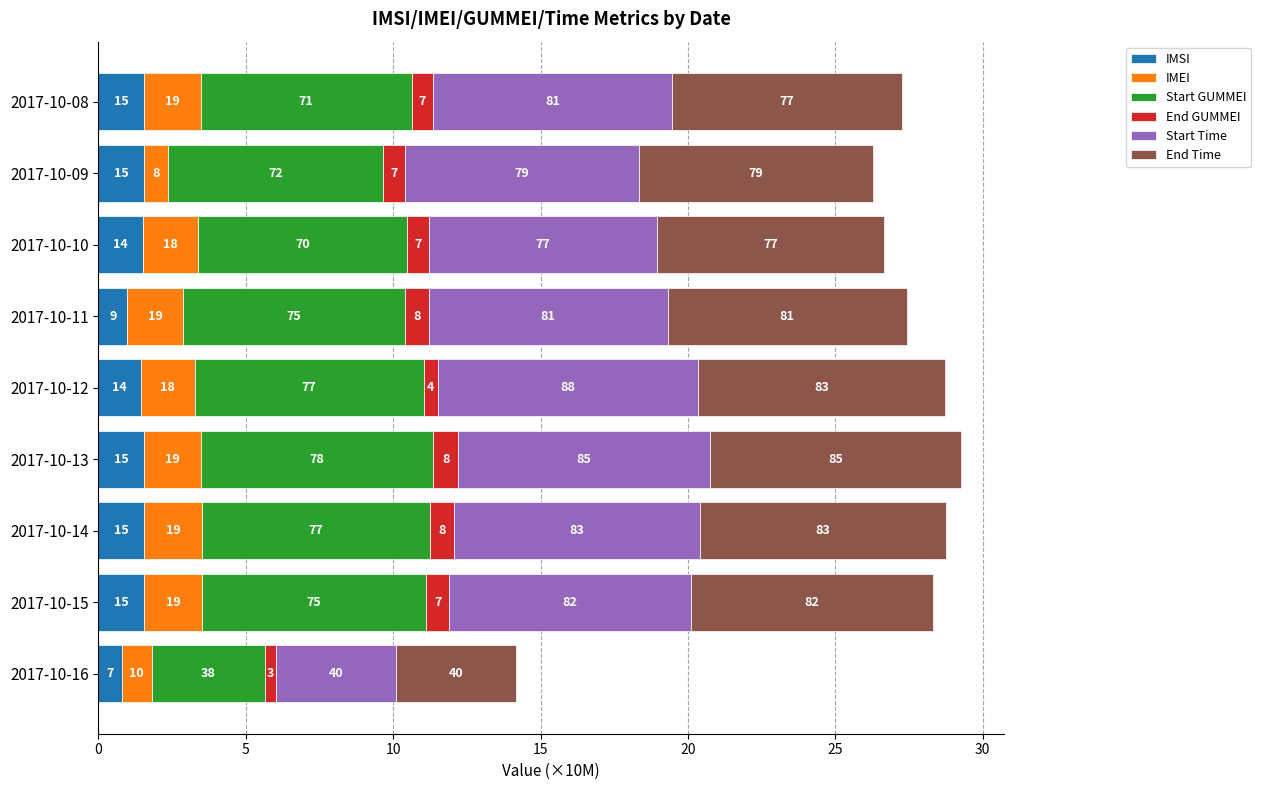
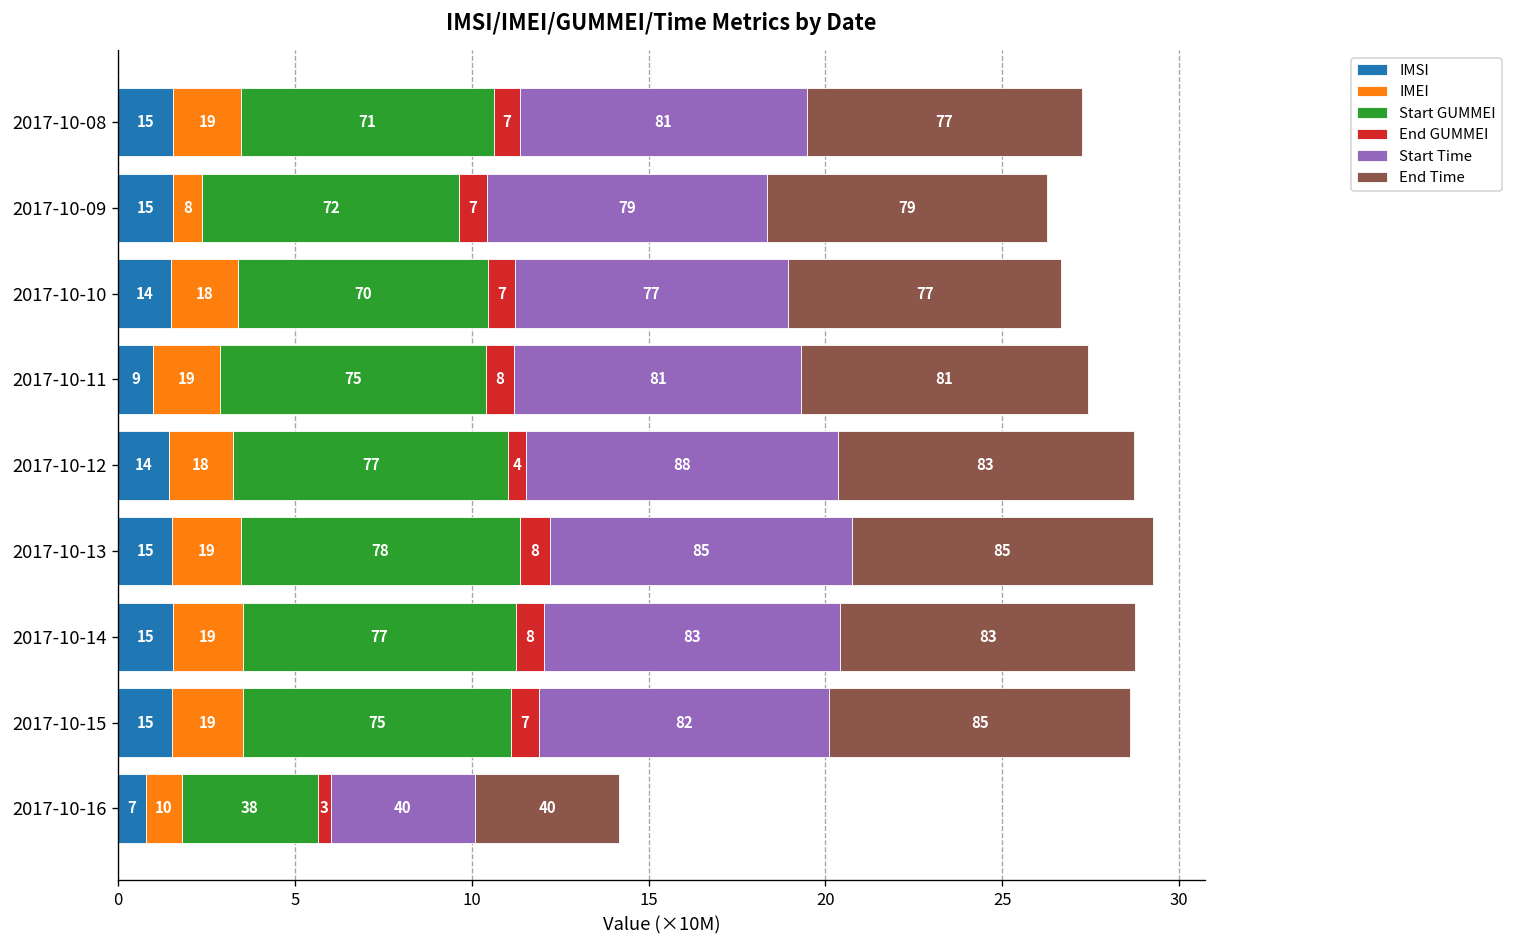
End Time, 2017-10-15: 82 -> 85
